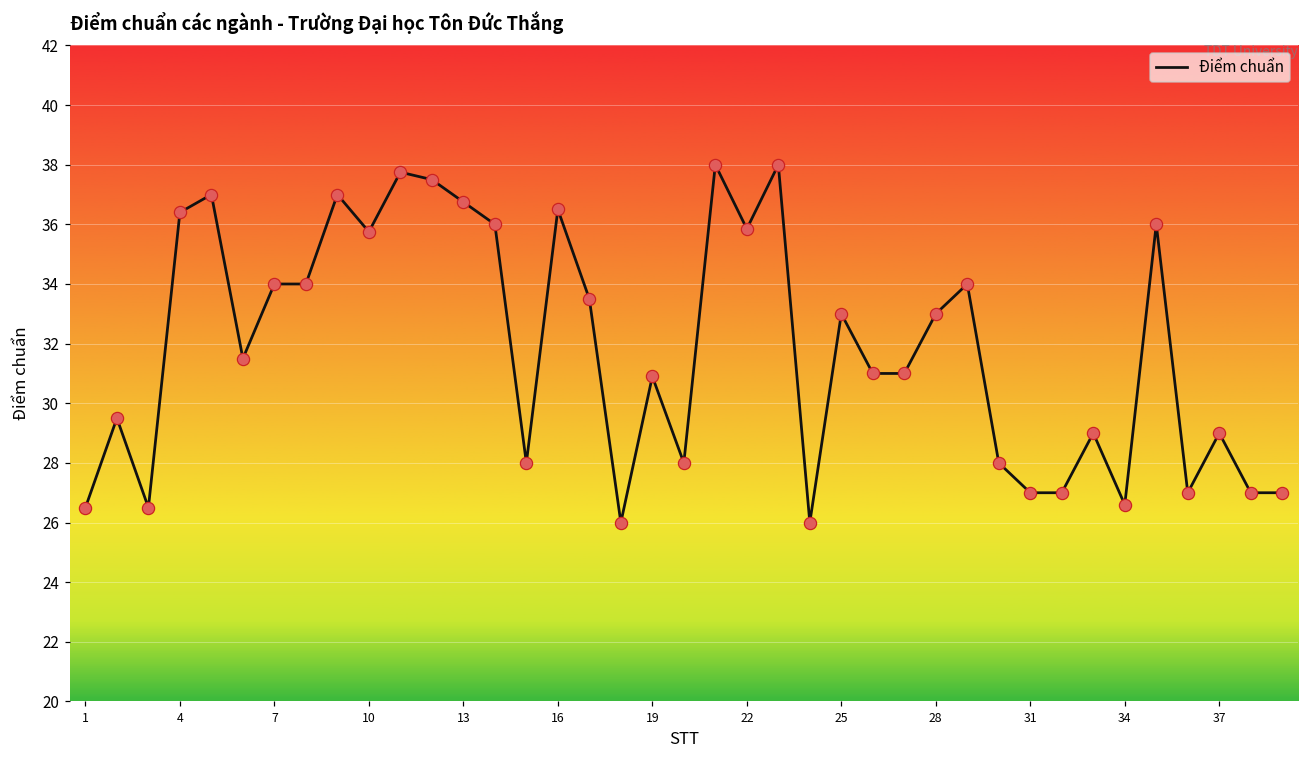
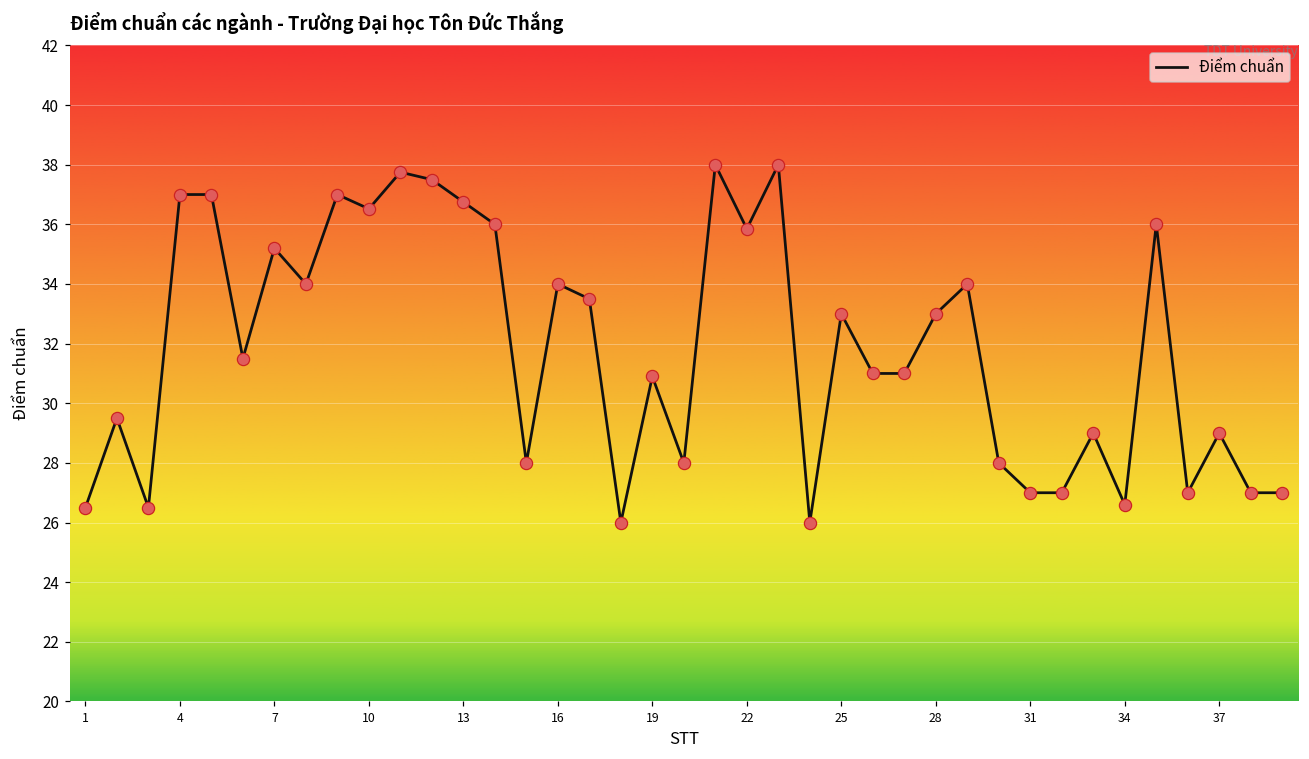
4: 36.4 -> 37.0
7: 34.0 -> 35.2
10: 35.8 -> 36.5
16: 36.5 -> 34.0
